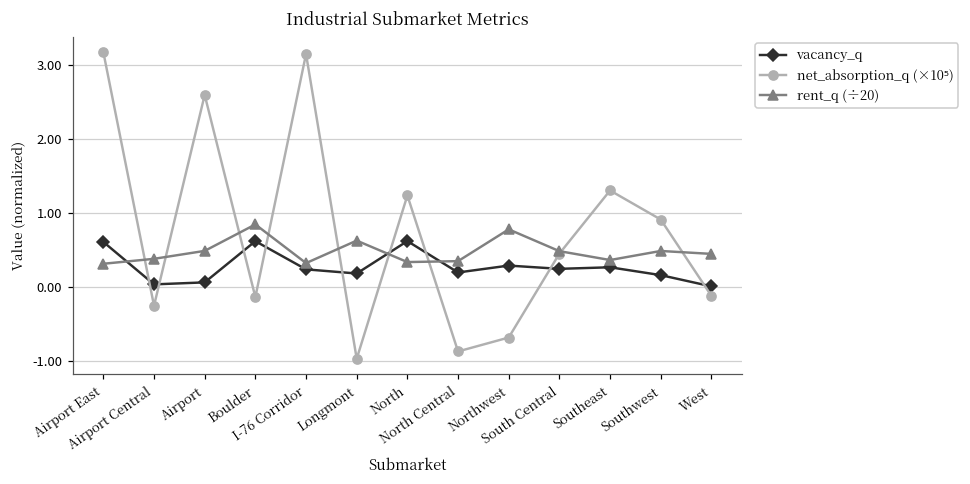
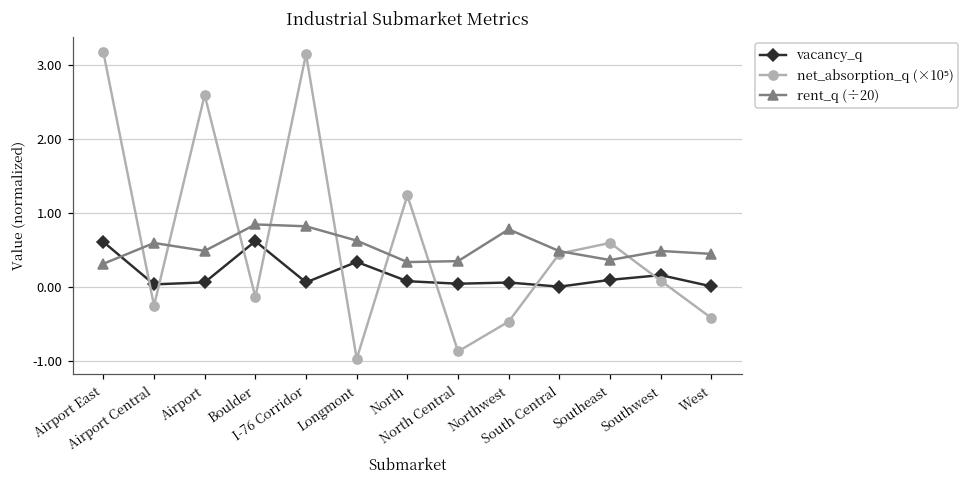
rent_q (÷20), Airport Central: 0.4 -> 0.6
vacancy_q, I-76 Corridor: 0.2 -> 0.1
rent_q (÷20), I-76 Corridor: 0.3 -> 0.8
vacancy_q, Longmont: 0.2 -> 0.3
vacancy_q, North: 0.6 -> 0.1
vacancy_q, North Central: 0.2 -> 0.0
vacancy_q, Northwest: 0.3 -> 0.1
net_absorption_q (×10⁵), Northwest: -0.7 -> -0.5
vacancy_q, South Central: 0.2 -> 0.0
vacancy_q, Southeast: 0.3 -> 0.1
net_absorption_q (×10⁵), Southeast: 1.3 -> 0.6
net_absorption_q (×10⁵), Southwest: 0.9 -> 0.1
net_absorption_q (×10⁵), West: -0.1 -> -0.4
